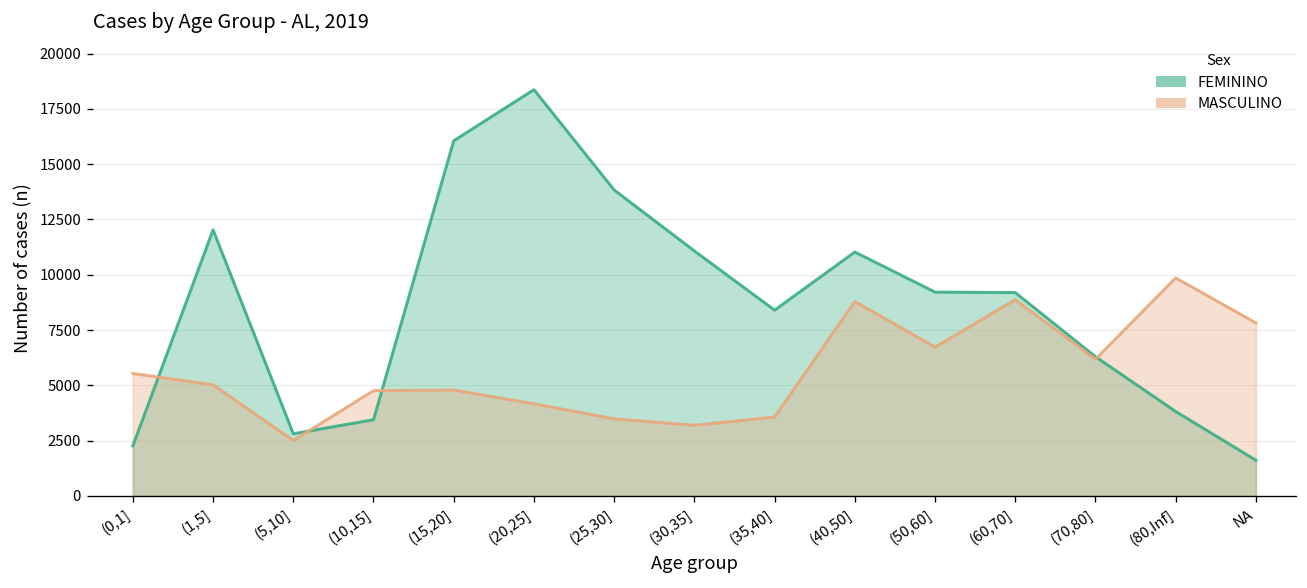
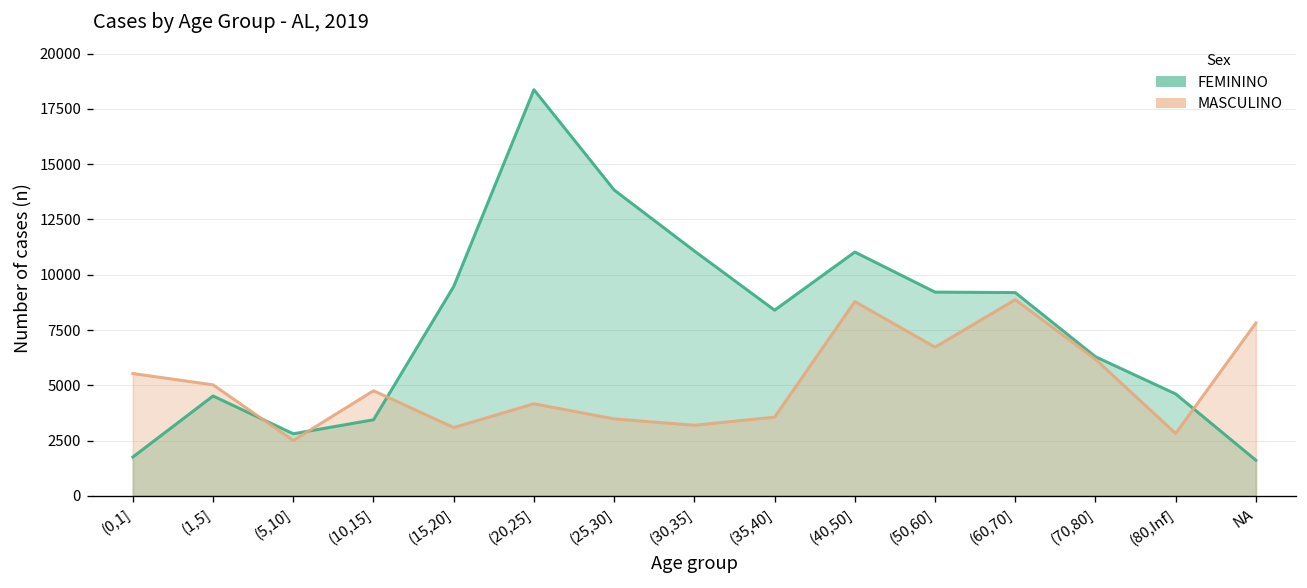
FEMININO, (0,1]: 2300 -> 1800
FEMININO, (1,5]: 12000 -> 4500
FEMININO, (15,20]: 16100 -> 9500
MASCULINO, (15,20]: 4800 -> 3100
FEMININO, (80,Inf]: 3800 -> 4600
MASCULINO, (80,Inf]: 9900 -> 2800
